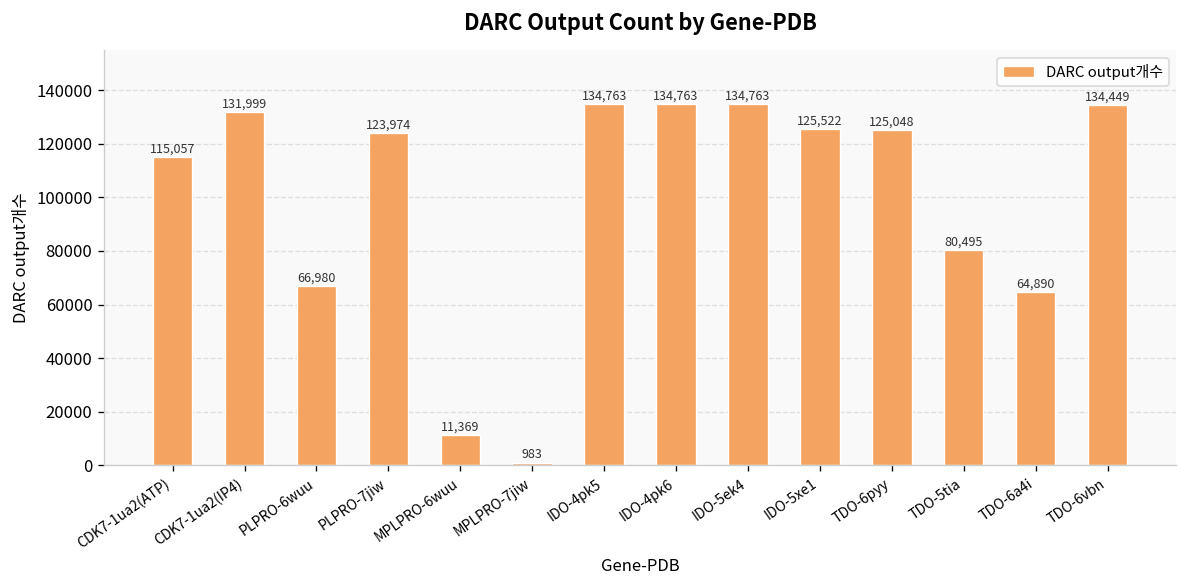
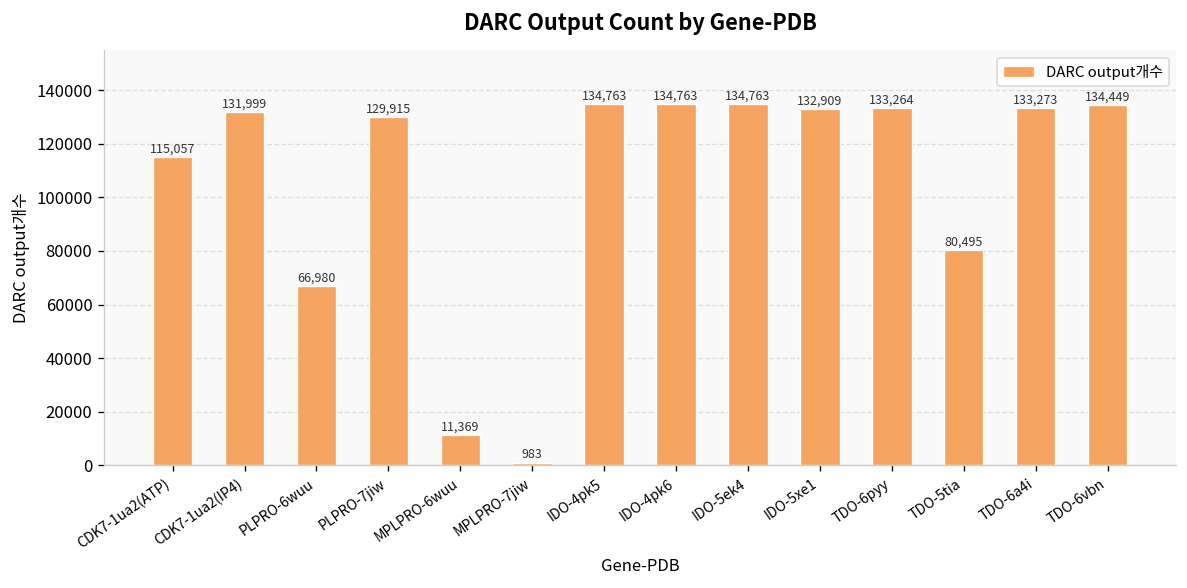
PLPRO-7jiw: 123,974 -> 129,915
IDO-5xe1: 125,522 -> 132,909
TDO-6pyy: 125,048 -> 133,264
TDO-6a4i: 64,890 -> 133,273
